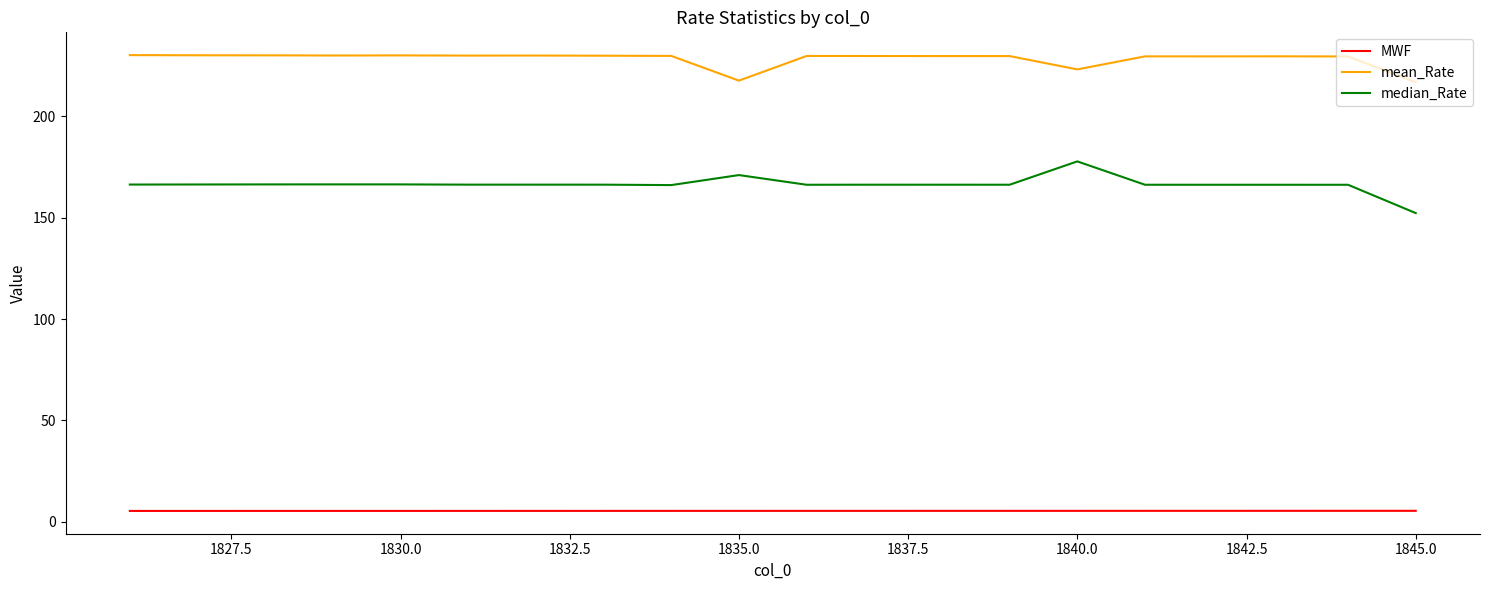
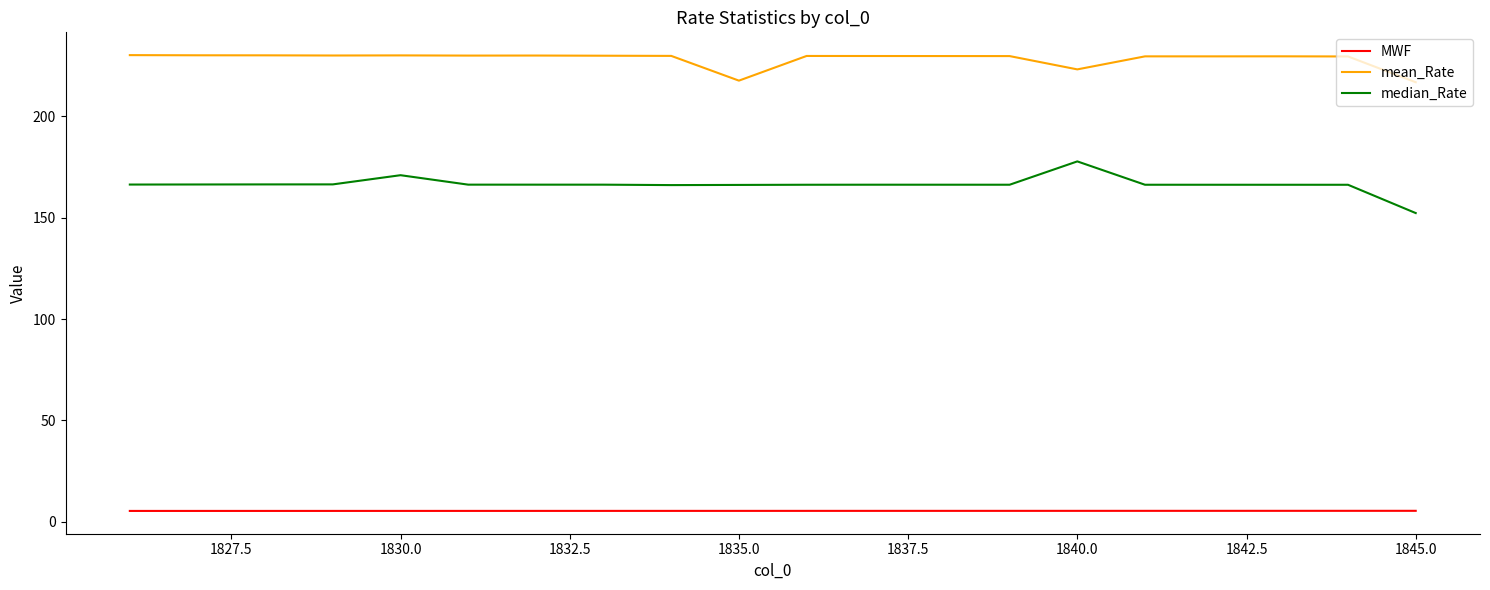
median_Rate, 1830.0: 166 -> 171
median_Rate, 1835.0: 171 -> 166
